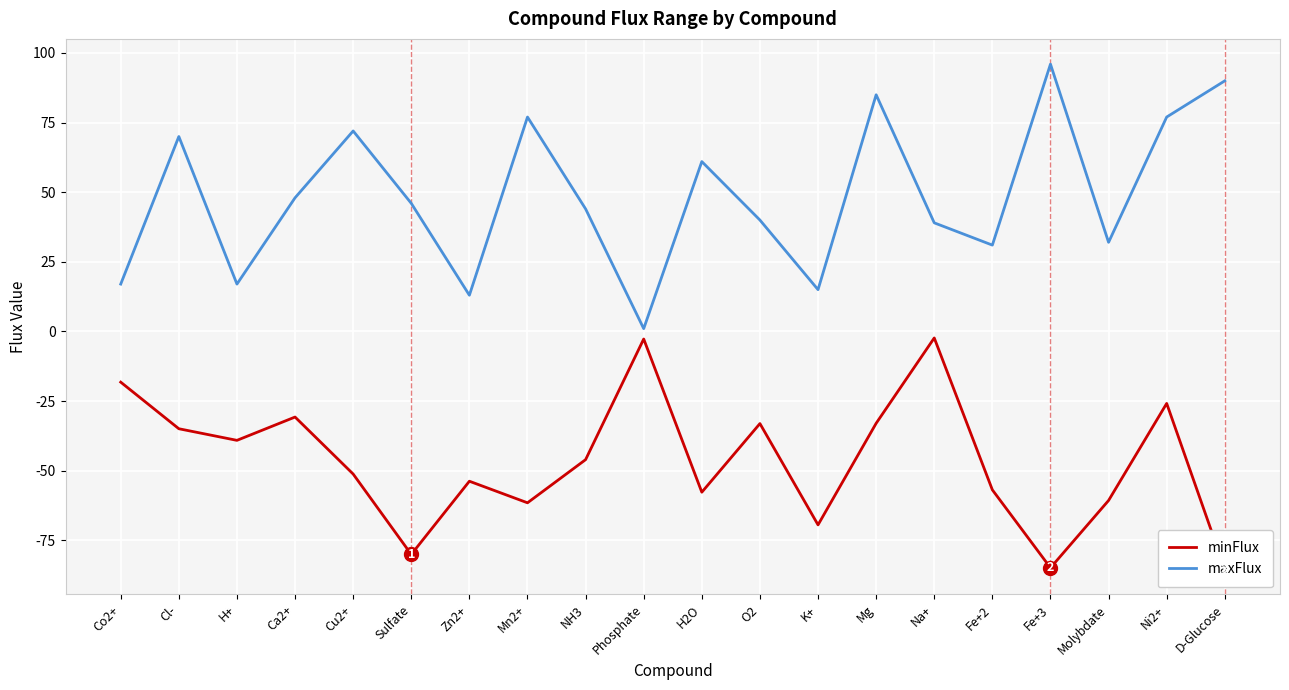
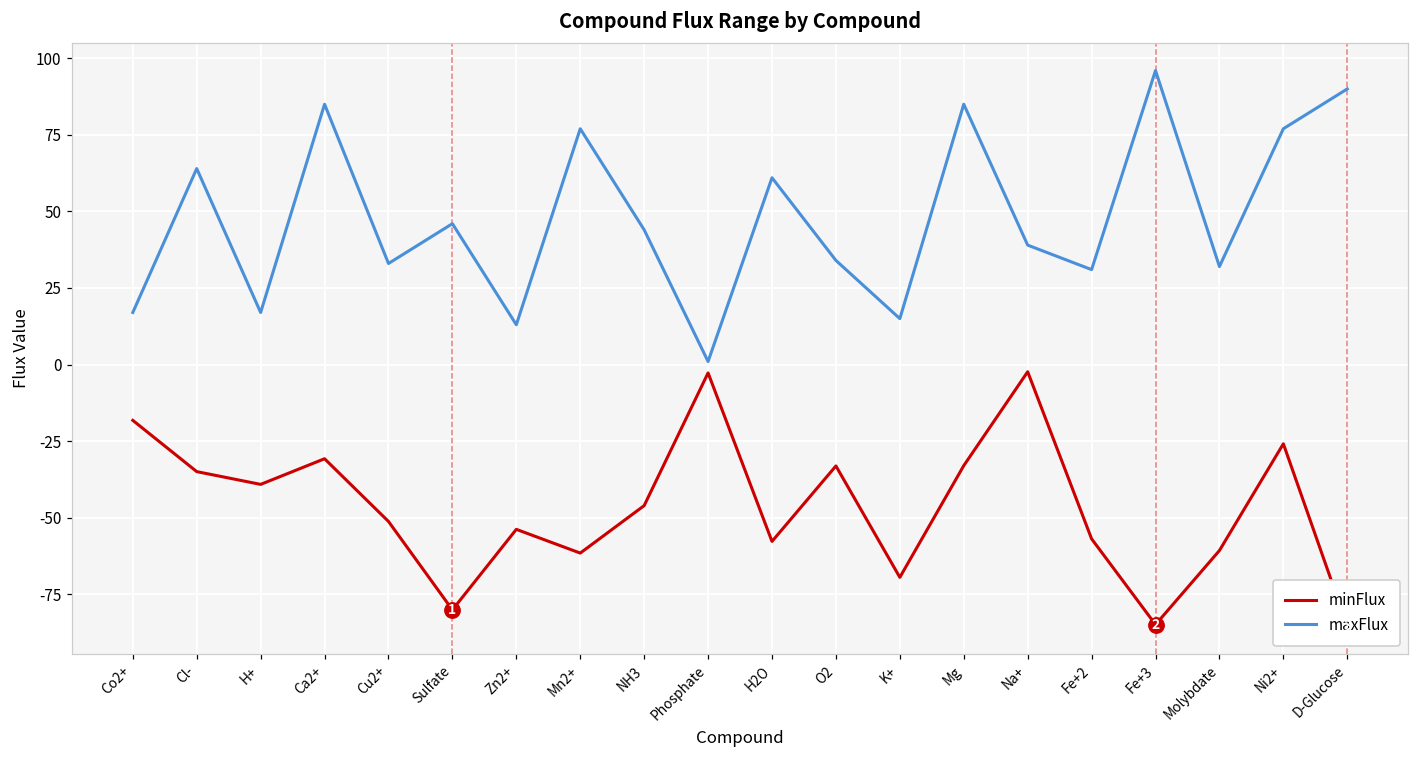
maxFlux, Cl-: 70 -> 64
maxFlux, Ca2+: 48 -> 85
maxFlux, Cu2+: 72 -> 33
maxFlux, O2: 40 -> 34
